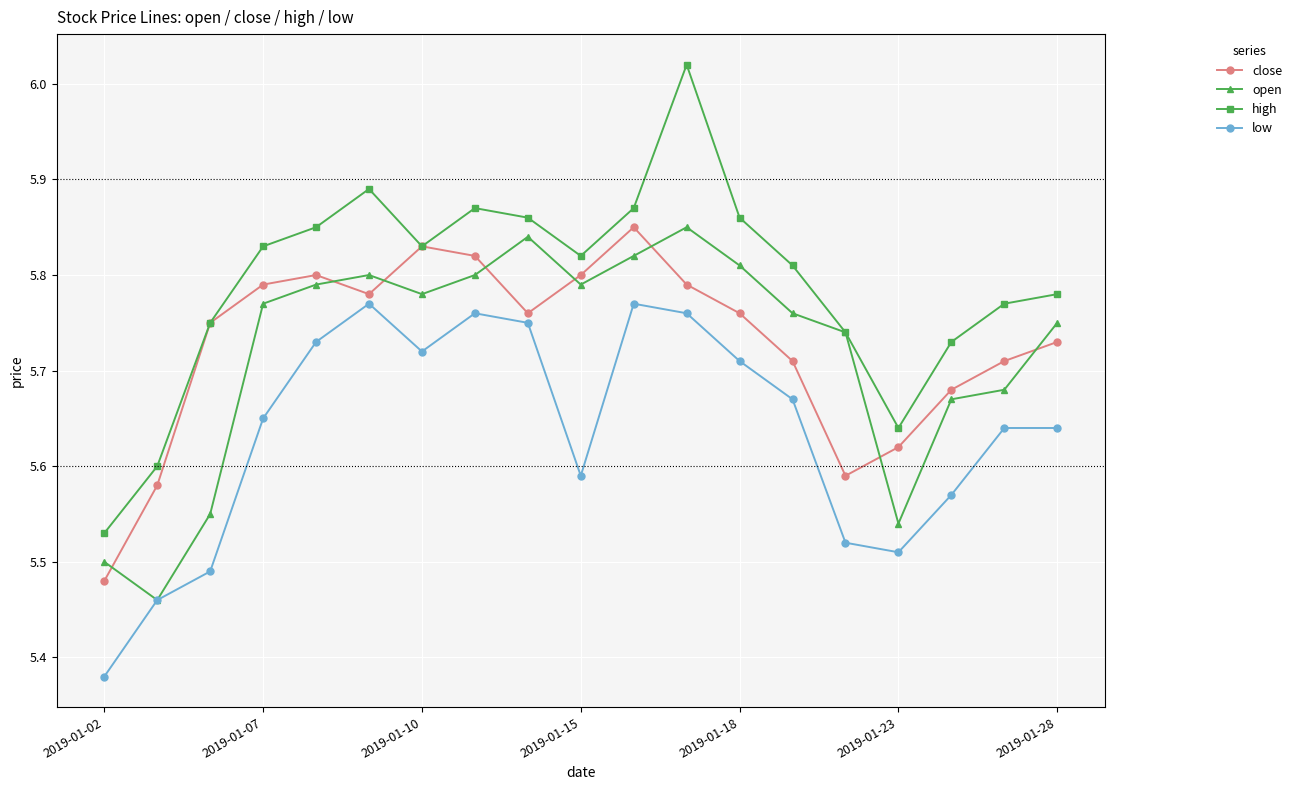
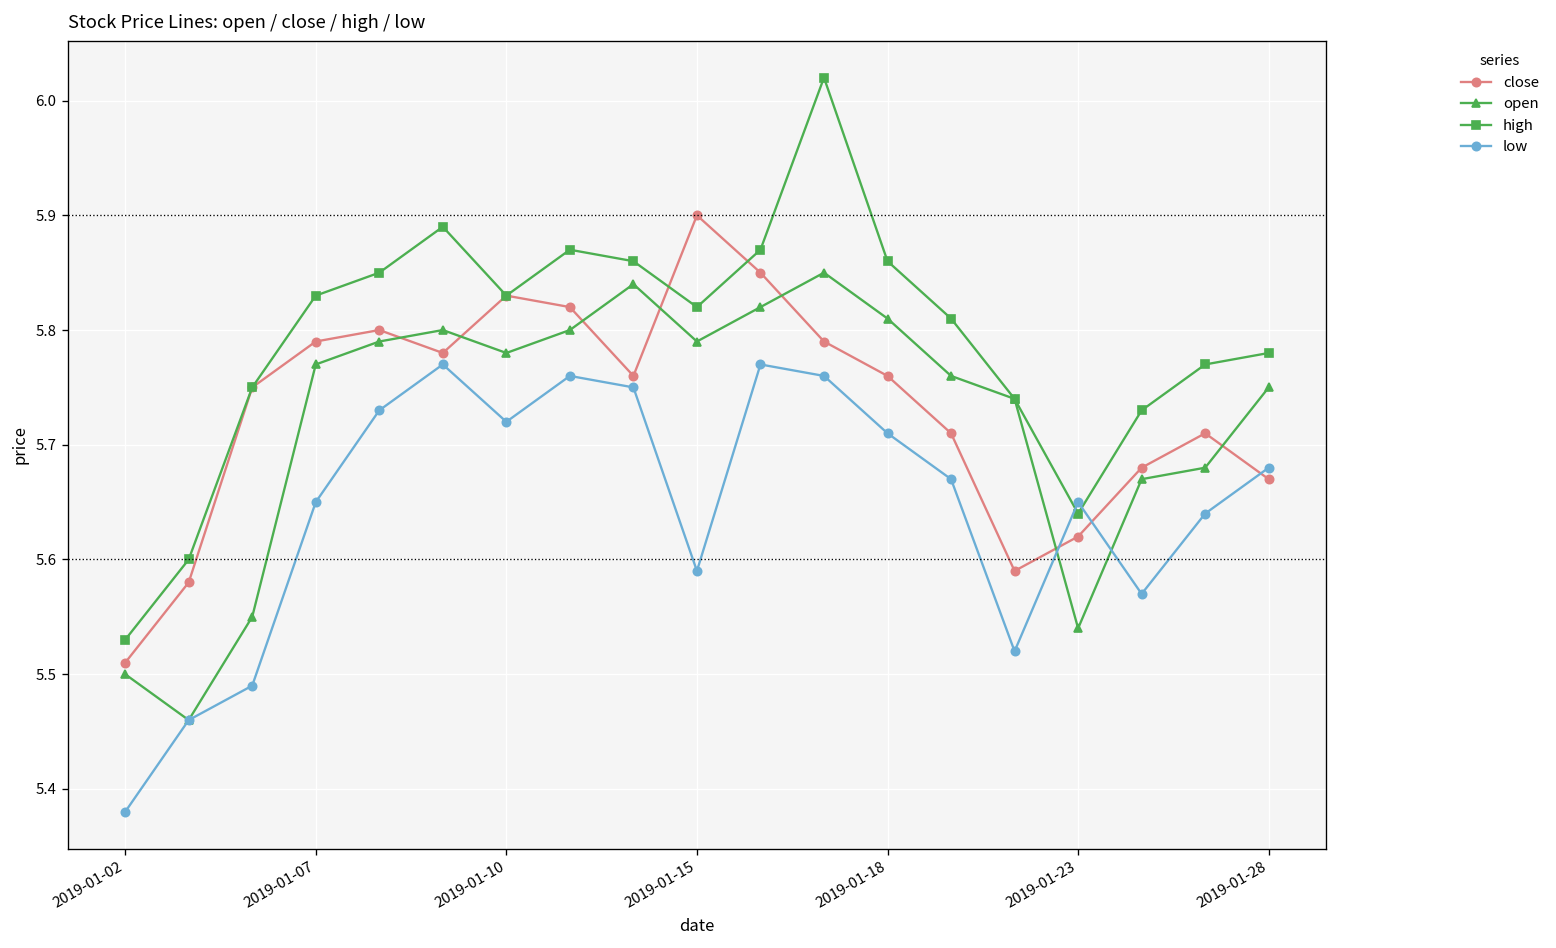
close, 2019-01-02: 5.48 -> 5.51
close, 2019-01-15: 5.8 -> 5.9
low, 2019-01-23: 5.51 -> 5.65
close, 2019-01-28: 5.73 -> 5.67
low, 2019-01-28: 5.64 -> 5.68
